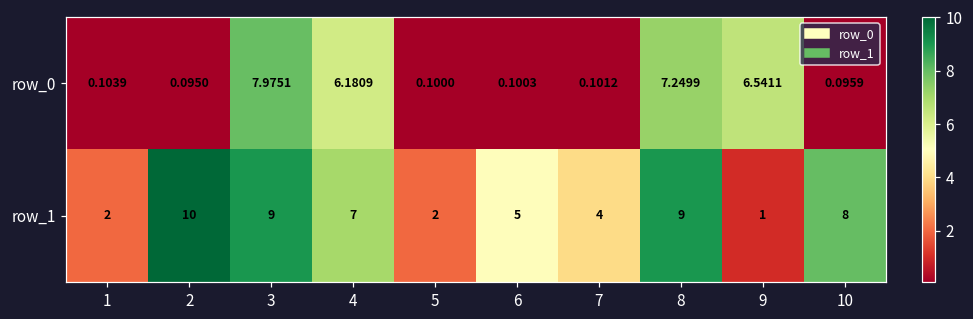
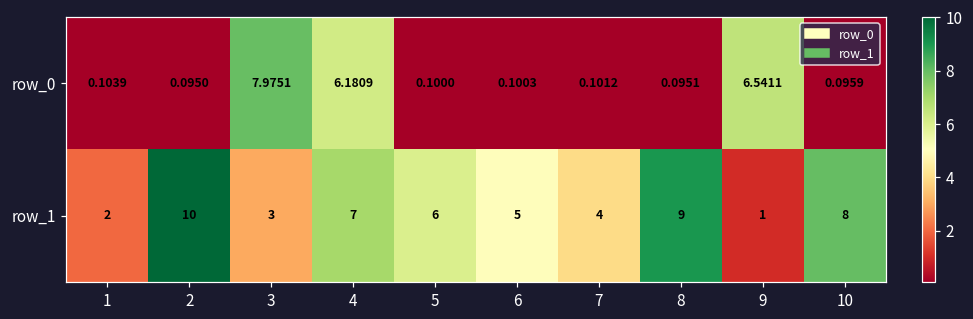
row_0, 8: 7.2499 -> 0.0951
row_1, 3: 9 -> 3
row_1, 5: 2 -> 6
